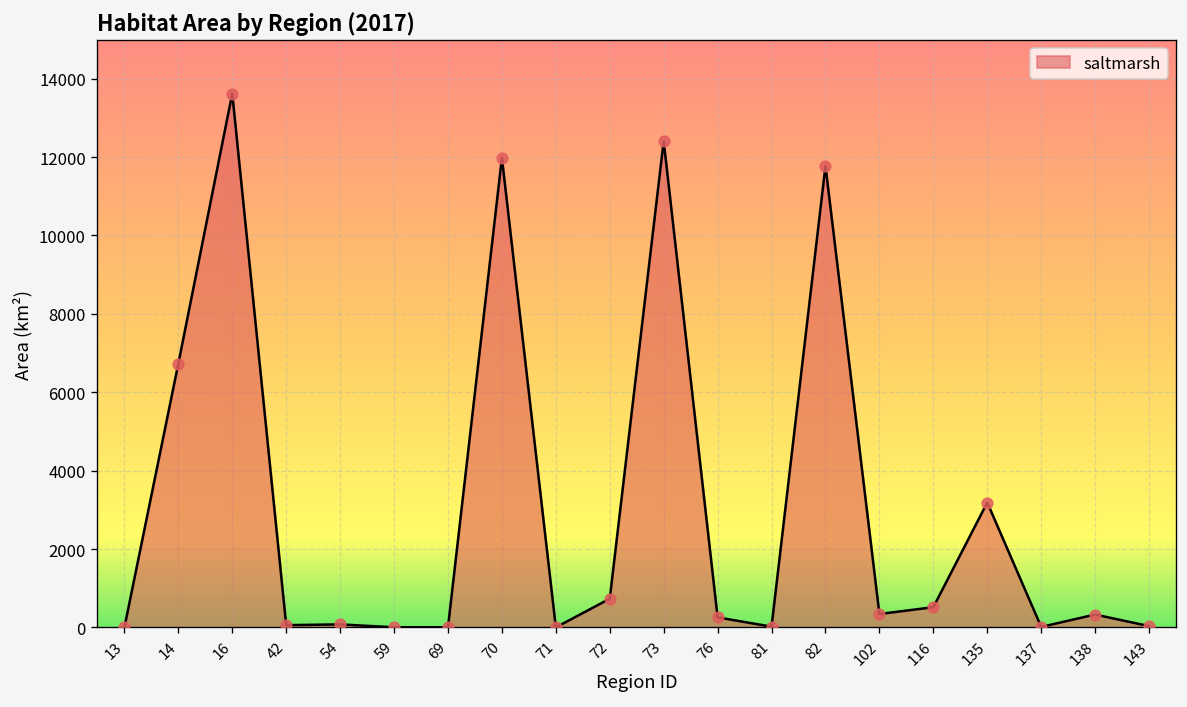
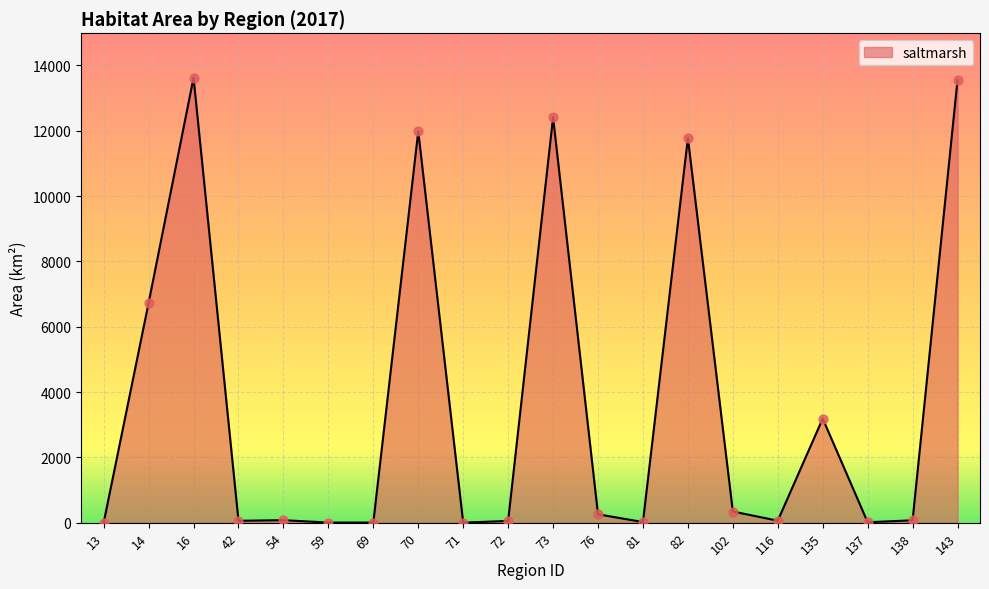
72: 700 -> 100
116: 500 -> 100
138: 300 -> 100
143: 0 -> 13600
